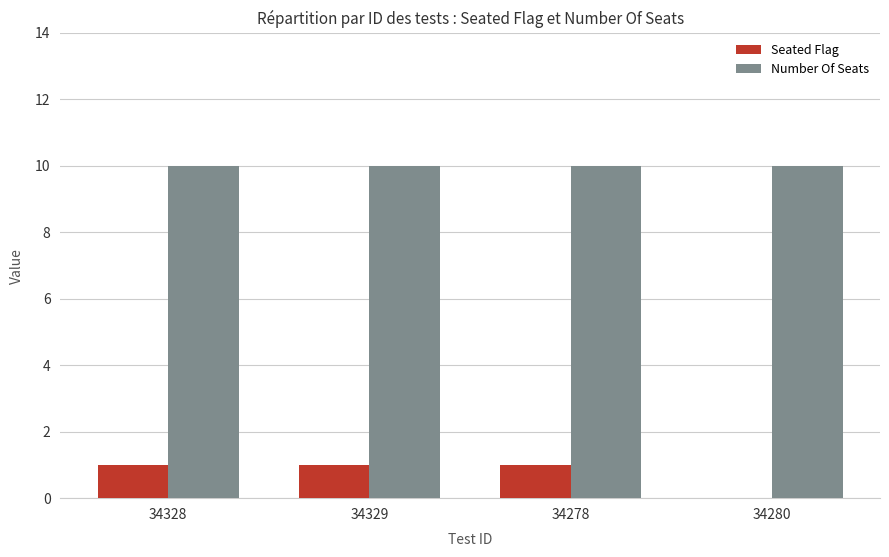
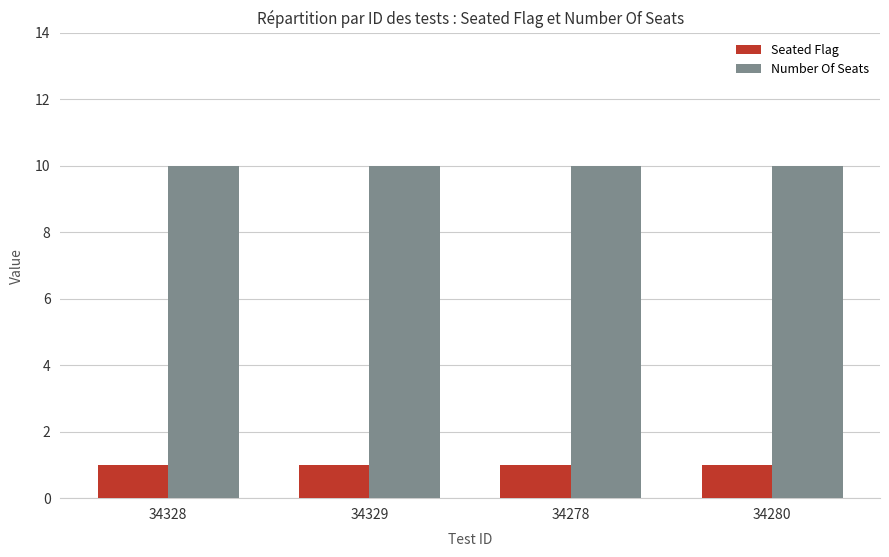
Seated Flag, 34280: 0 -> 1
